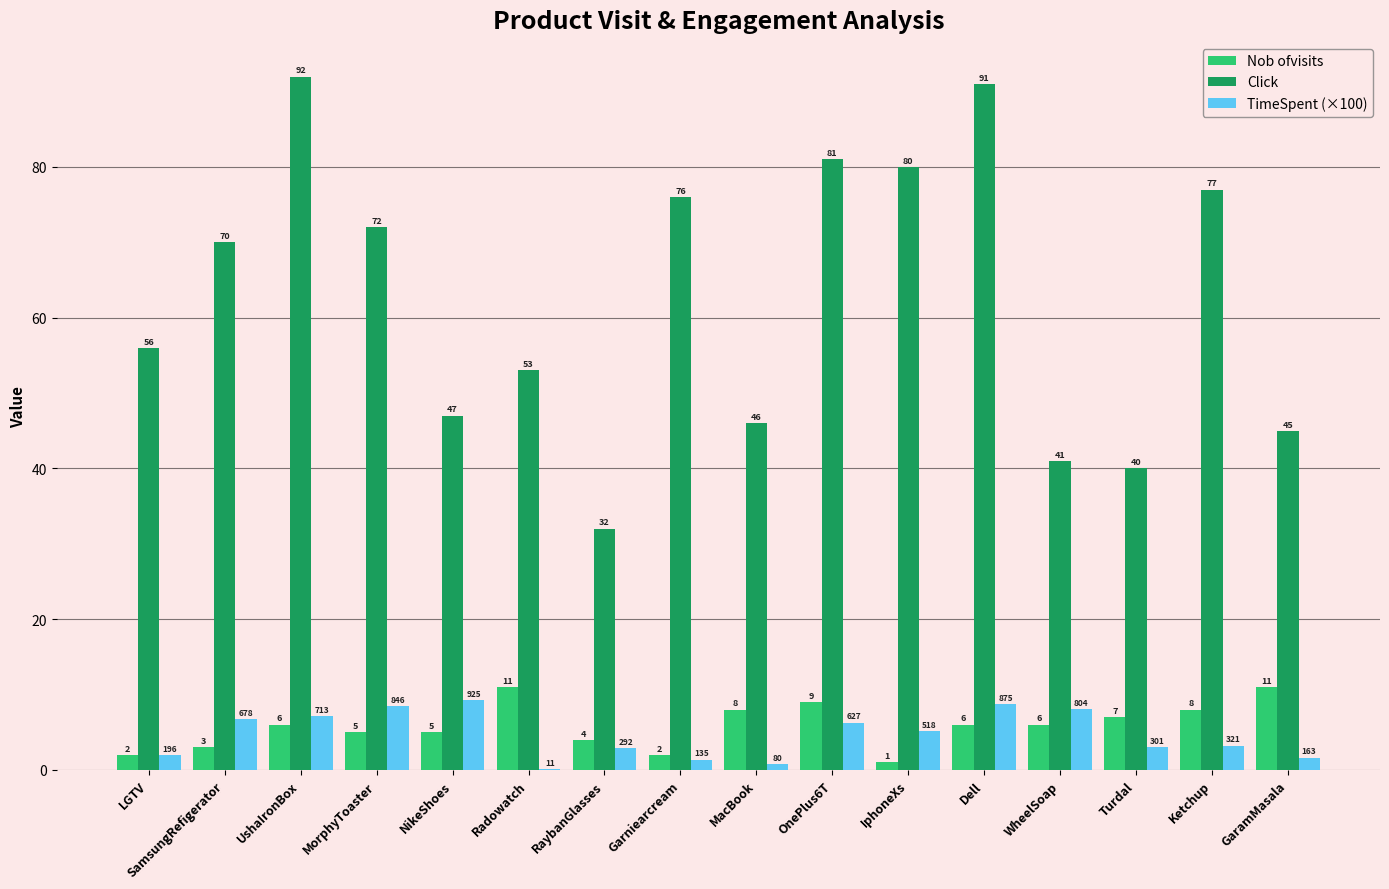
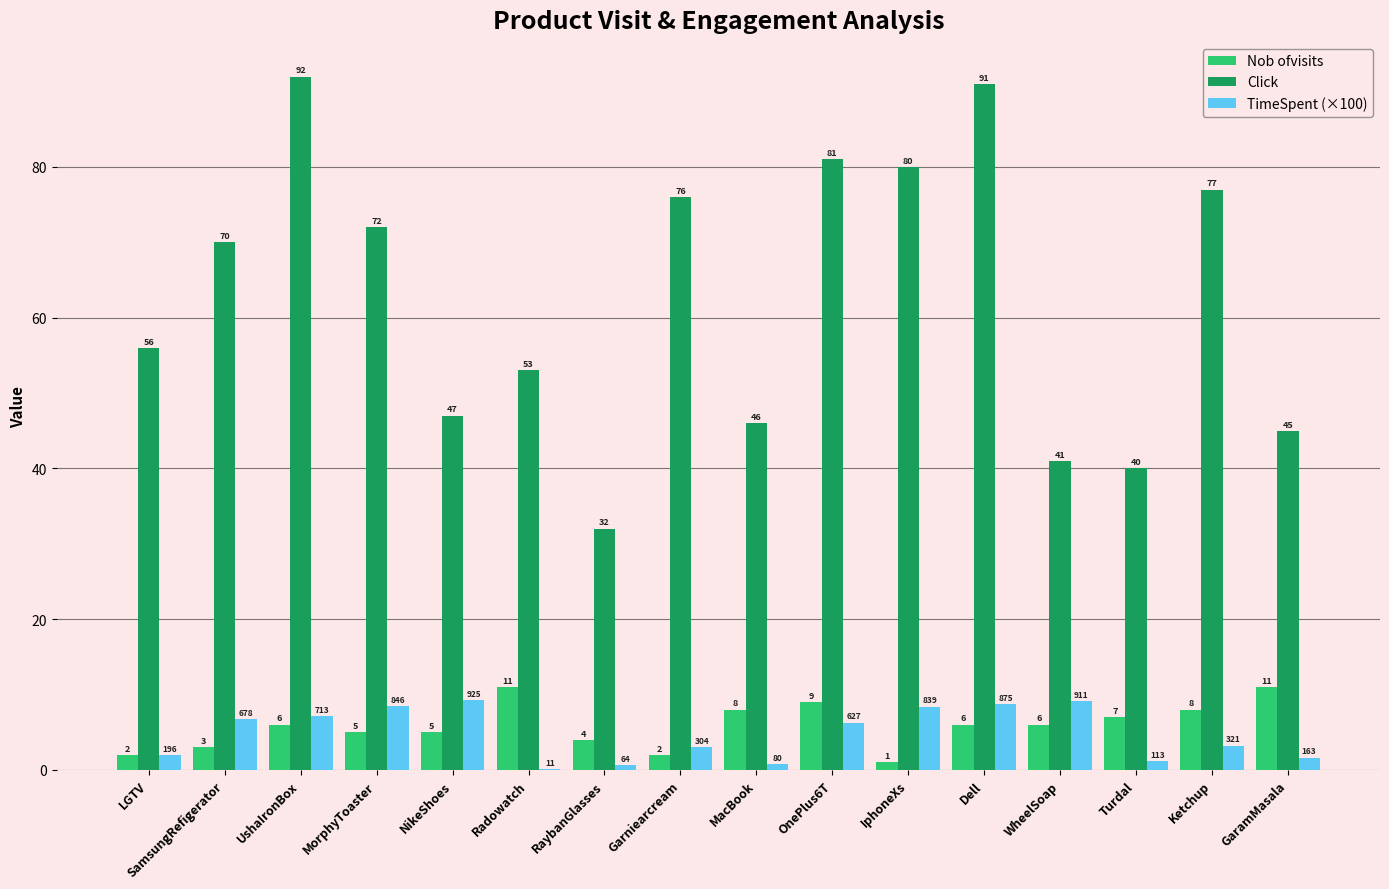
TimeSpent (×100), RaybanGlasses: 292 -> 64
TimeSpent (×100), Garniearcream: 135 -> 304
TimeSpent (×100), IphoneXs: 518 -> 839
TimeSpent (×100), WheelSoap: 804 -> 911
TimeSpent (×100), Turdal: 301 -> 113
